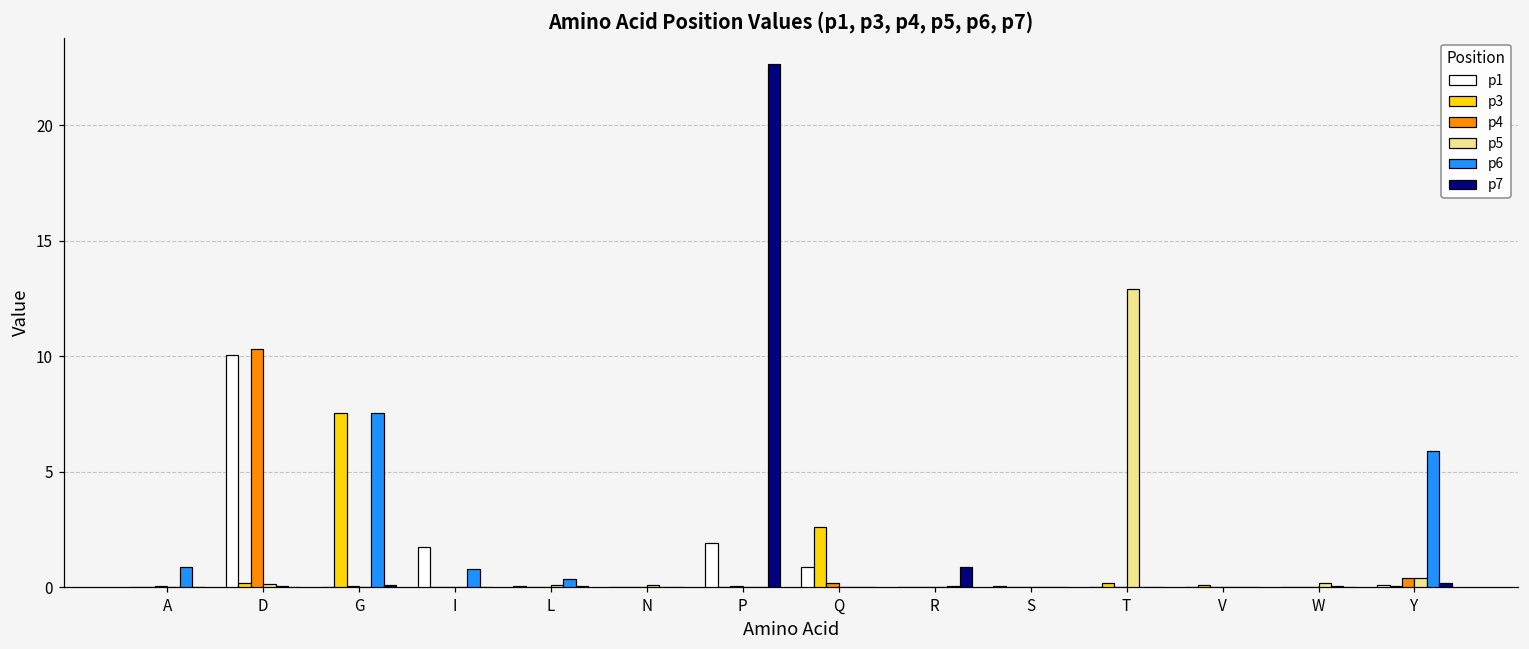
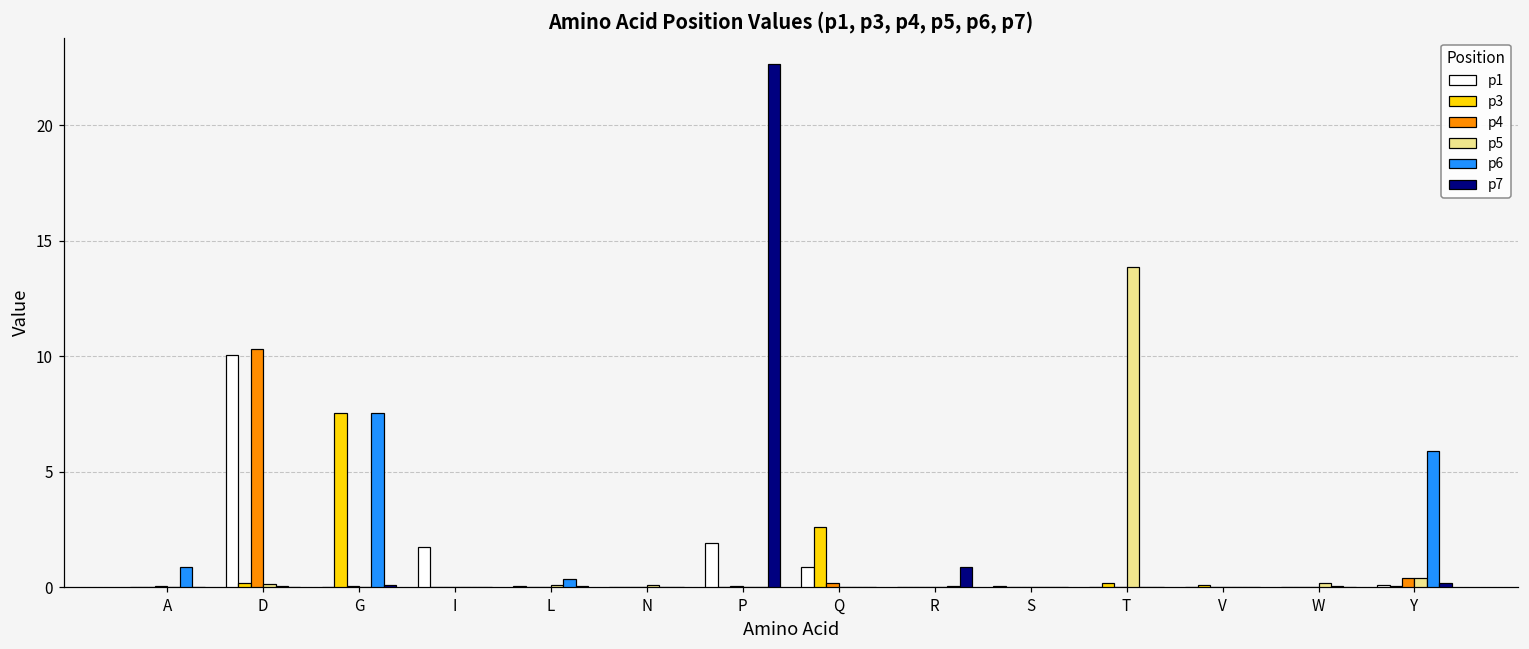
p6, I: 0.8 -> 0.0
p5, T: 12.9 -> 13.9
